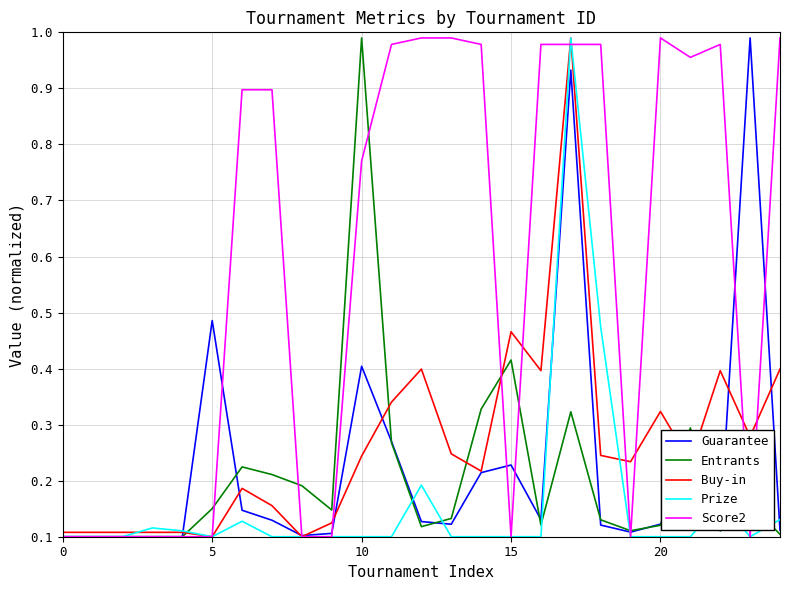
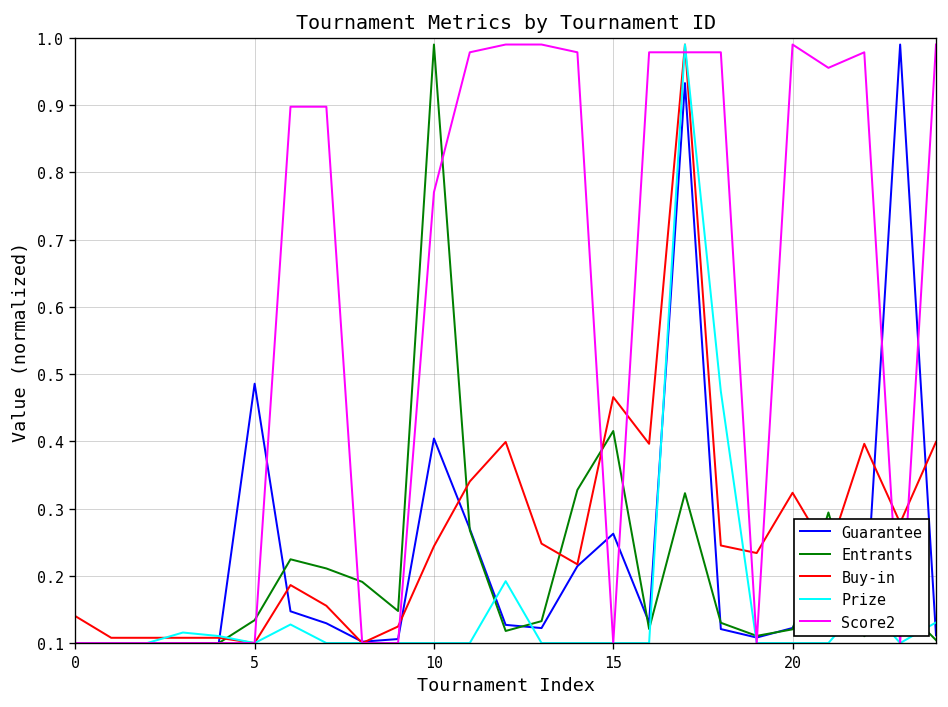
Buy-in, 0: 0.11 -> 0.14
Entrants, 5: 0.15 -> 0.13
Guarantee, 15: 0.23 -> 0.26
